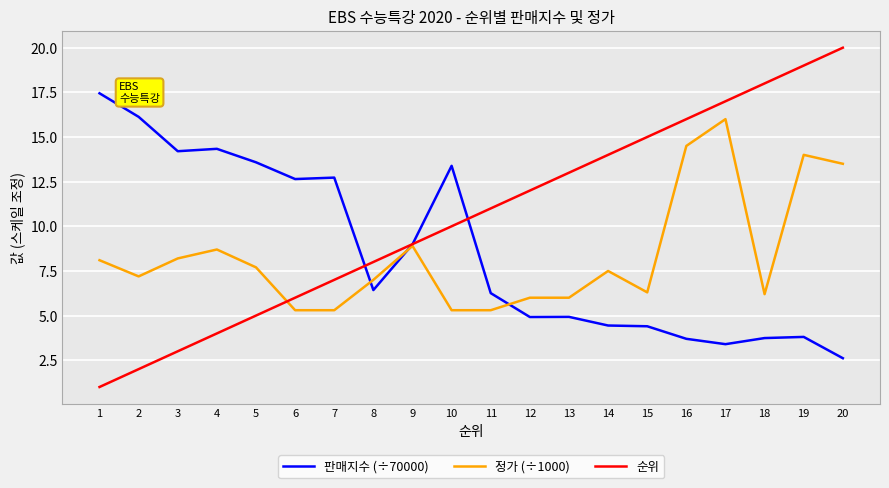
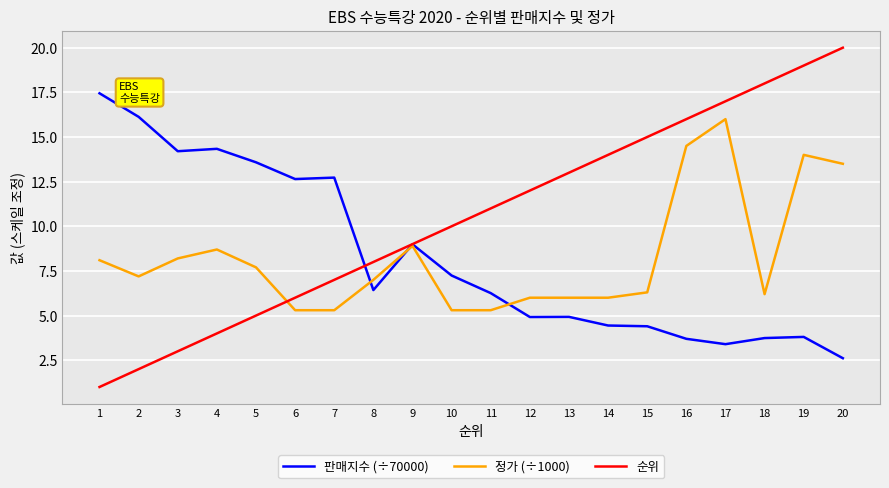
판매지수 (÷70000), 10: 13.4 -> 7.2
정가 (÷1000), 14: 7.5 -> 6.0
